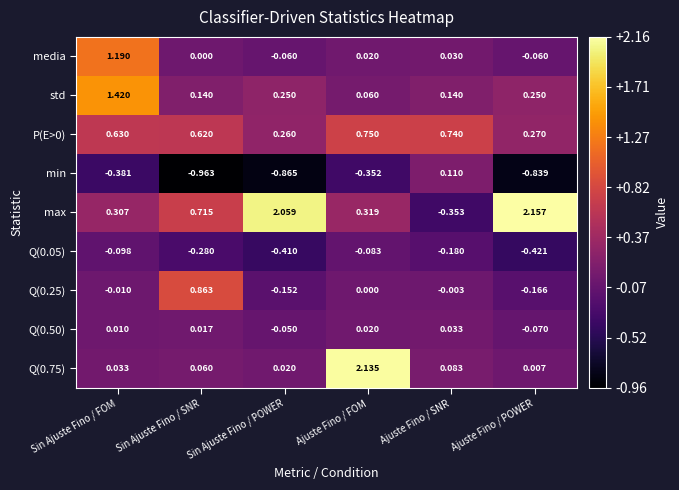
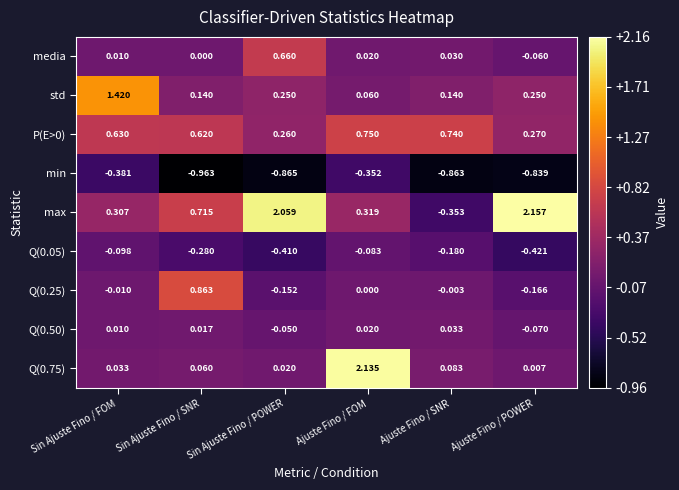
media, Sin Ajuste Fino / FOM: 1.190 -> 0.010
media, Sin Ajuste Fino / POWER: -0.060 -> 0.660
min, Ajuste Fino / SNR: 0.110 -> -0.863
